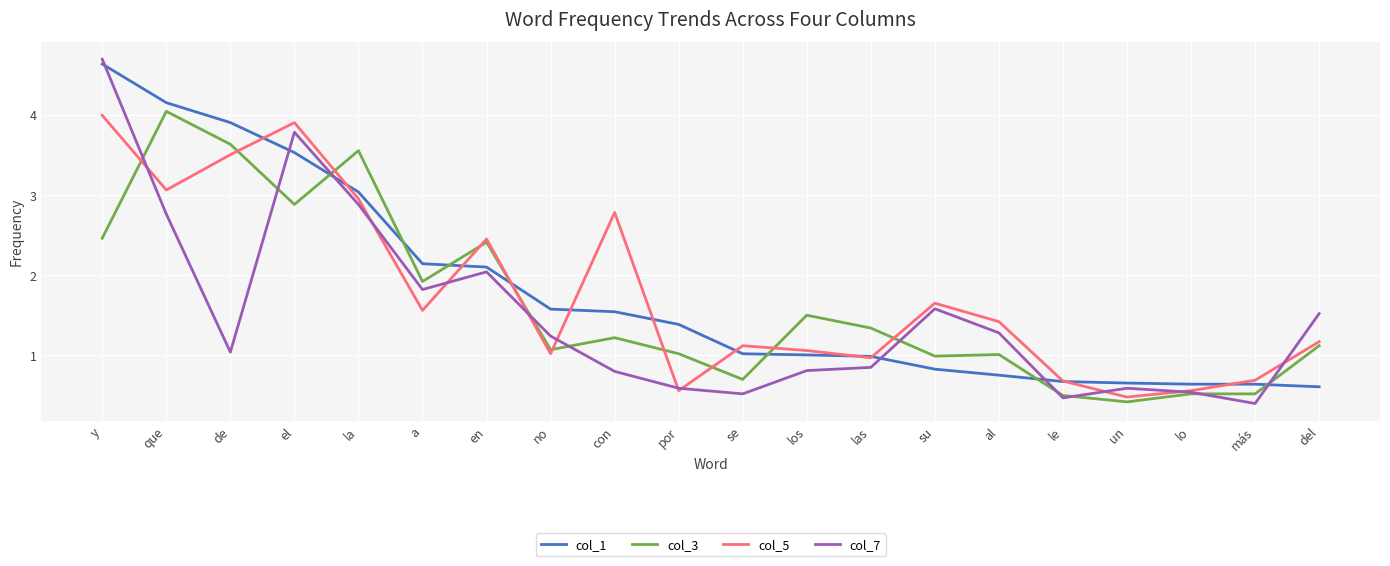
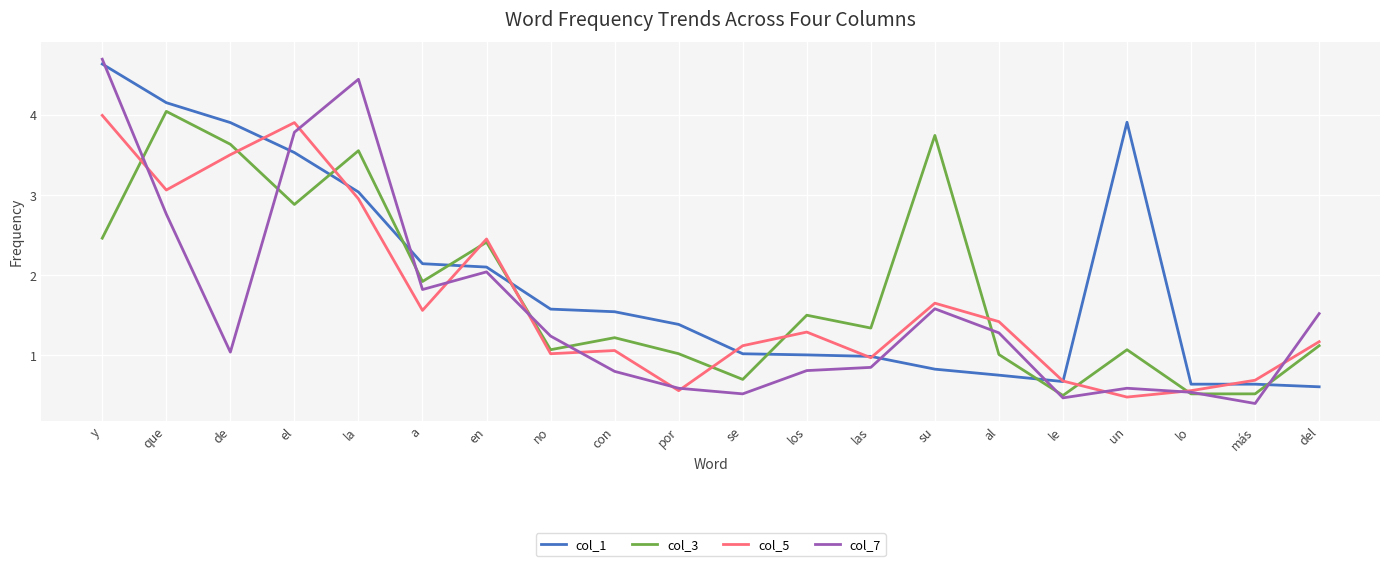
col_7, la: 2.9 -> 4.4
col_5, con: 2.8 -> 1.1
col_5, los: 1.1 -> 1.3
col_3, su: 1.0 -> 3.7
col_1, un: 0.7 -> 3.9
col_3, un: 0.4 -> 1.1
